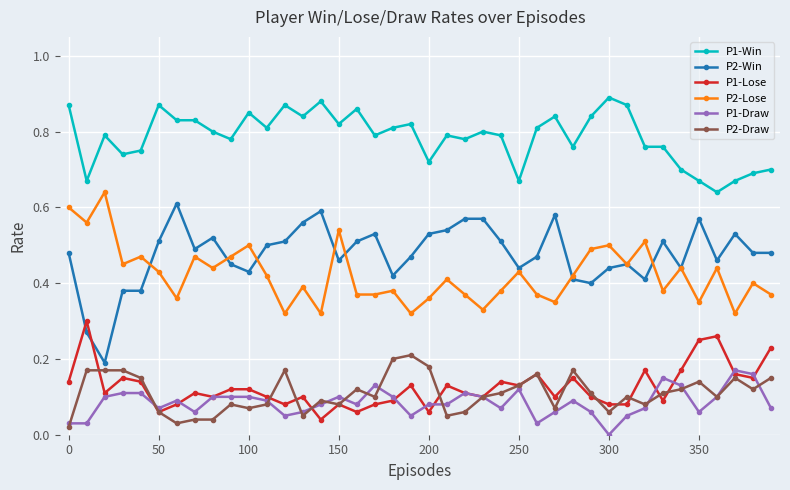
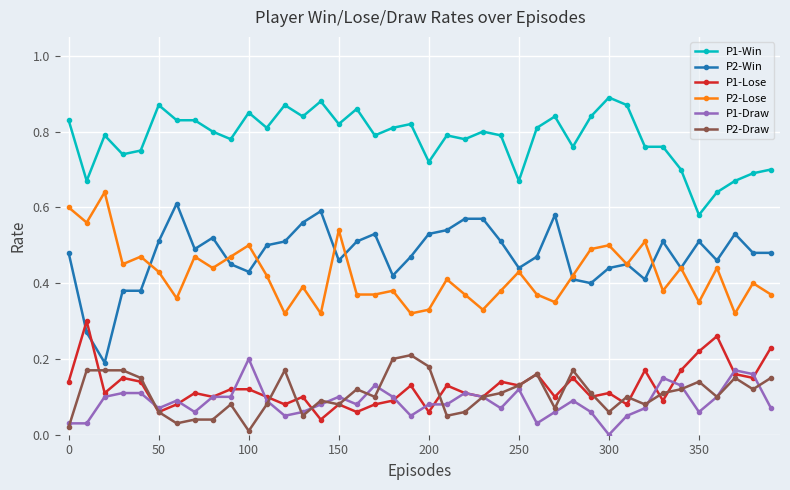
P1-Win, 0: 0.87 -> 0.83
P1-Draw, 100: 0.1 -> 0.2
P2-Draw, 100: 0.07 -> 0.01
P2-Lose, 200: 0.36 -> 0.33
P1-Lose, 300: 0.08 -> 0.11
P1-Win, 350: 0.67 -> 0.58
P2-Win, 350: 0.57 -> 0.51
P1-Lose, 350: 0.25 -> 0.22
